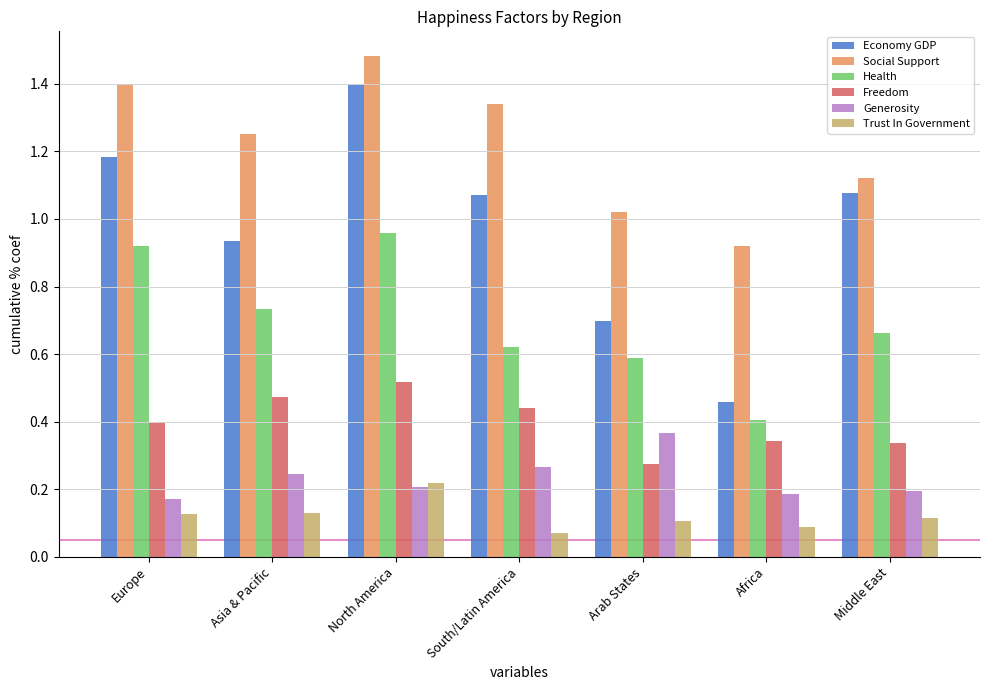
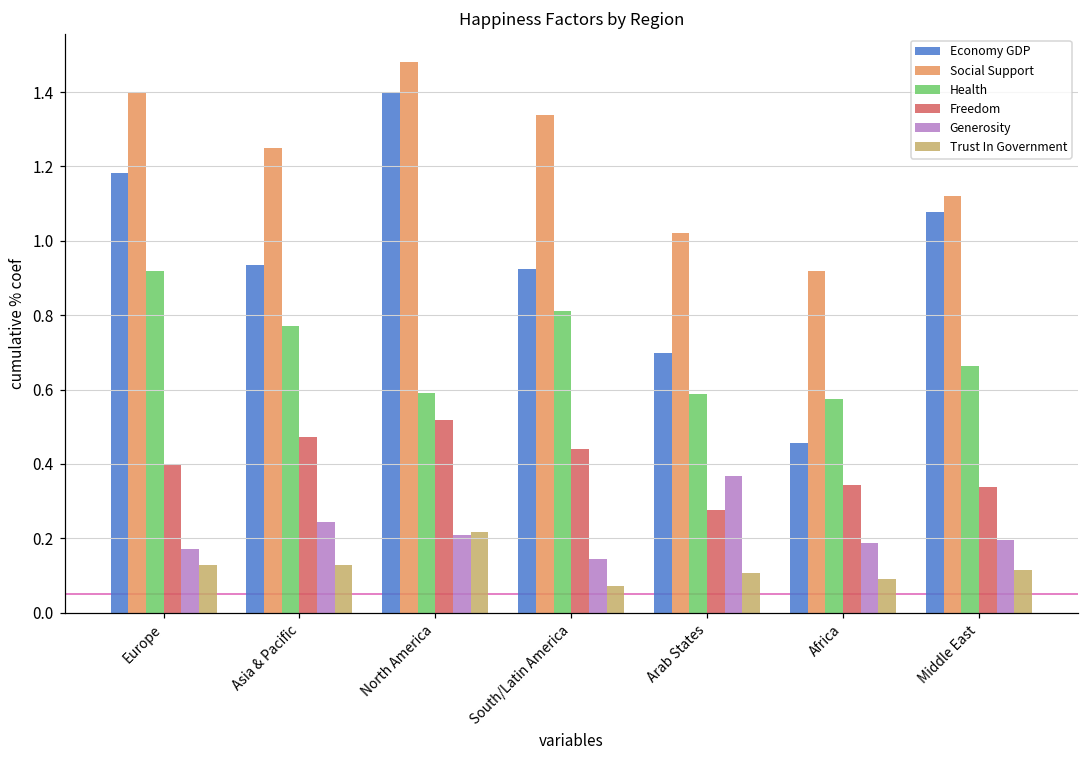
Health, Asia & Pacific: 0.73 -> 0.77
Health, North America: 0.96 -> 0.59
Economy GDP, South/Latin America: 1.07 -> 0.92
Health, South/Latin America: 0.62 -> 0.81
Generosity, South/Latin America: 0.27 -> 0.15
Health, Africa: 0.41 -> 0.57
